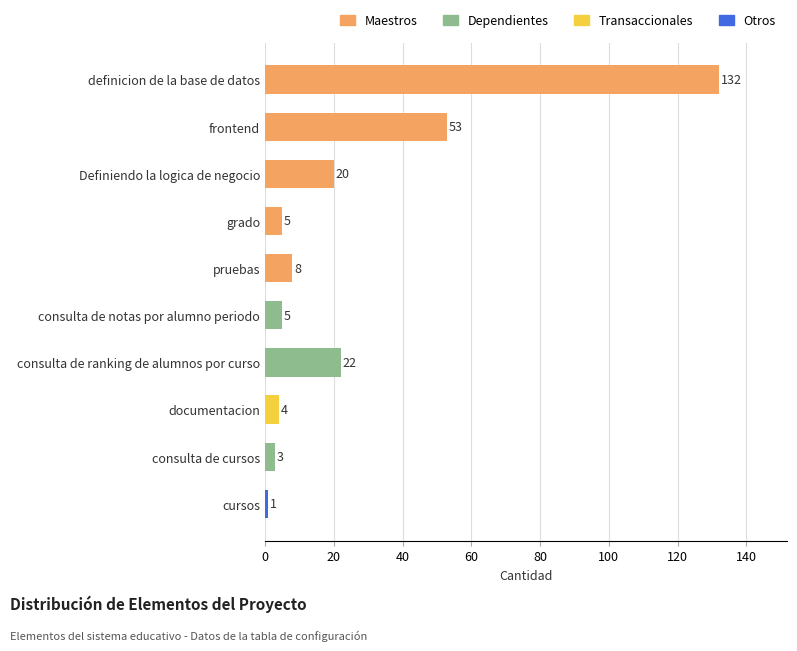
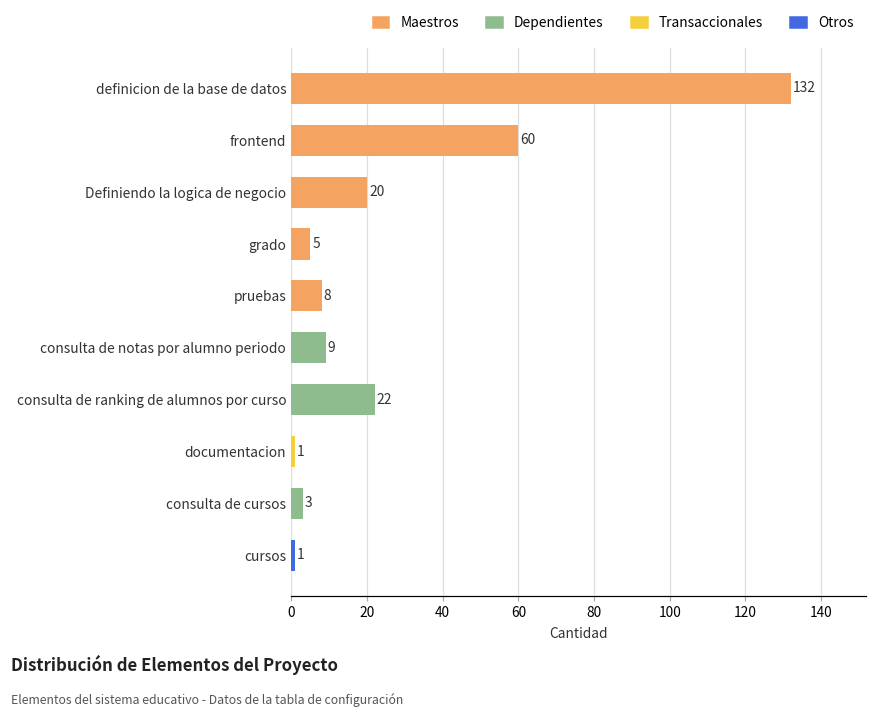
frontend: 53 -> 60
consulta de notas por alumno periodo: 5 -> 9
documentacion: 4 -> 1
